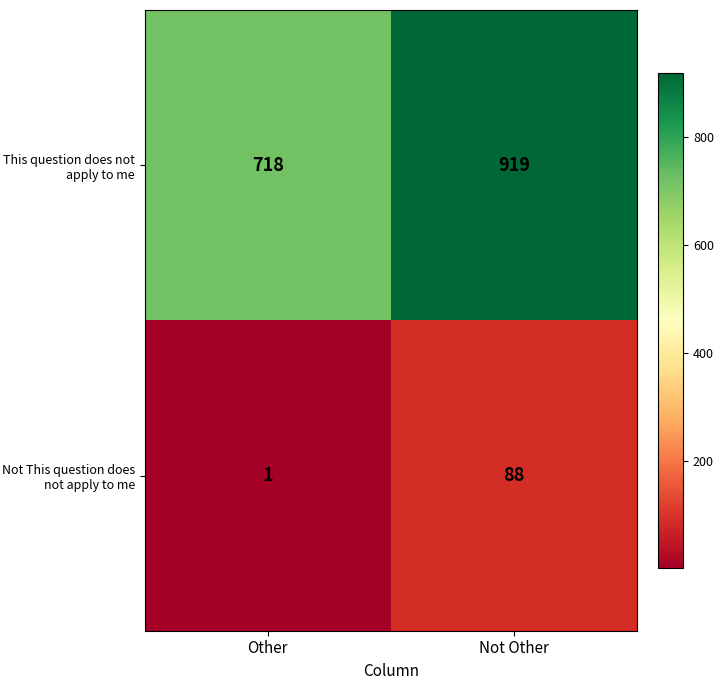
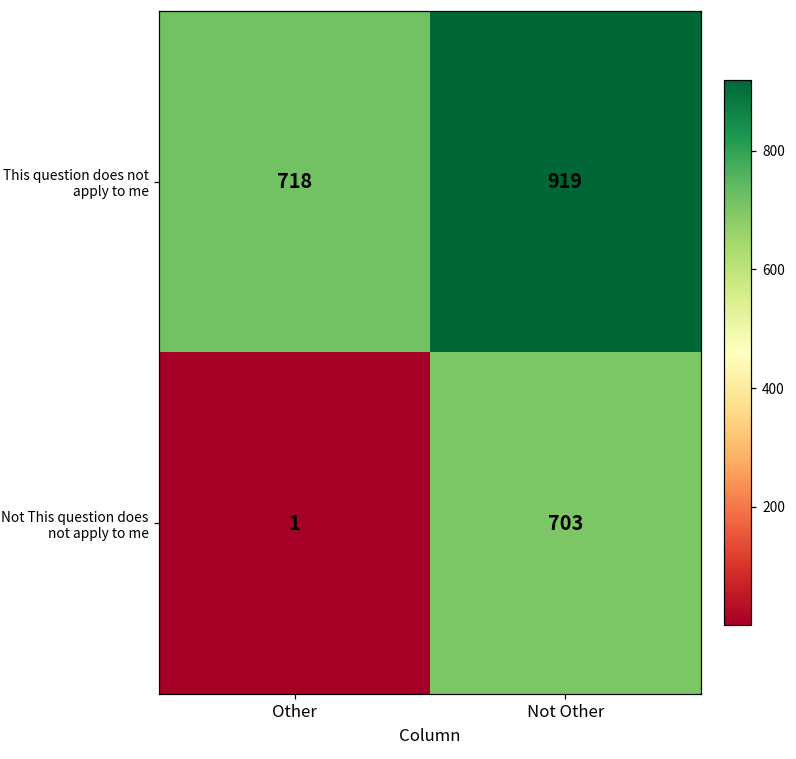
Not This question does not apply to me, Not Other: 88 -> 703
